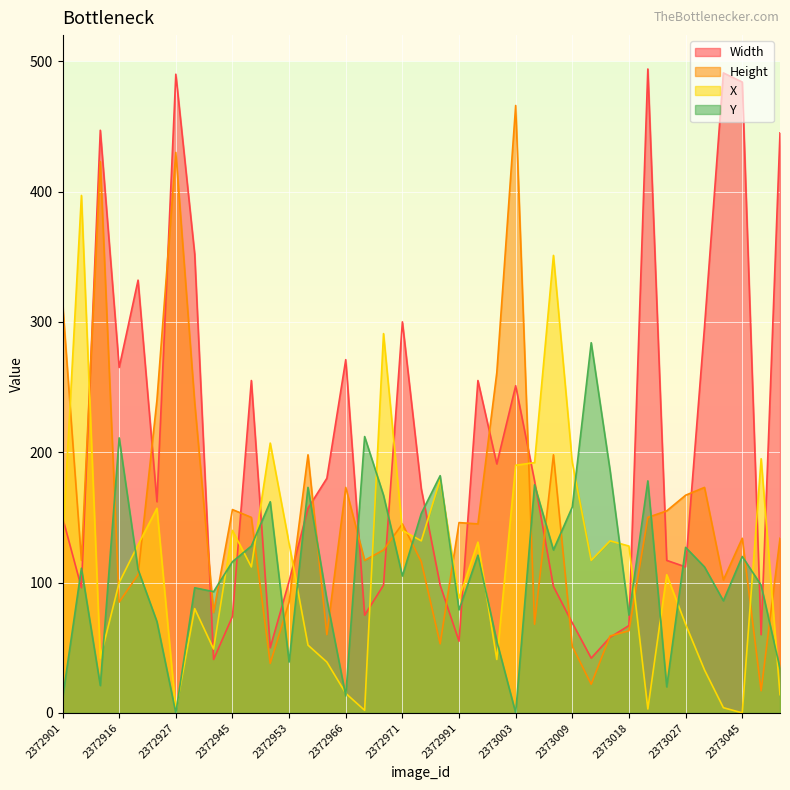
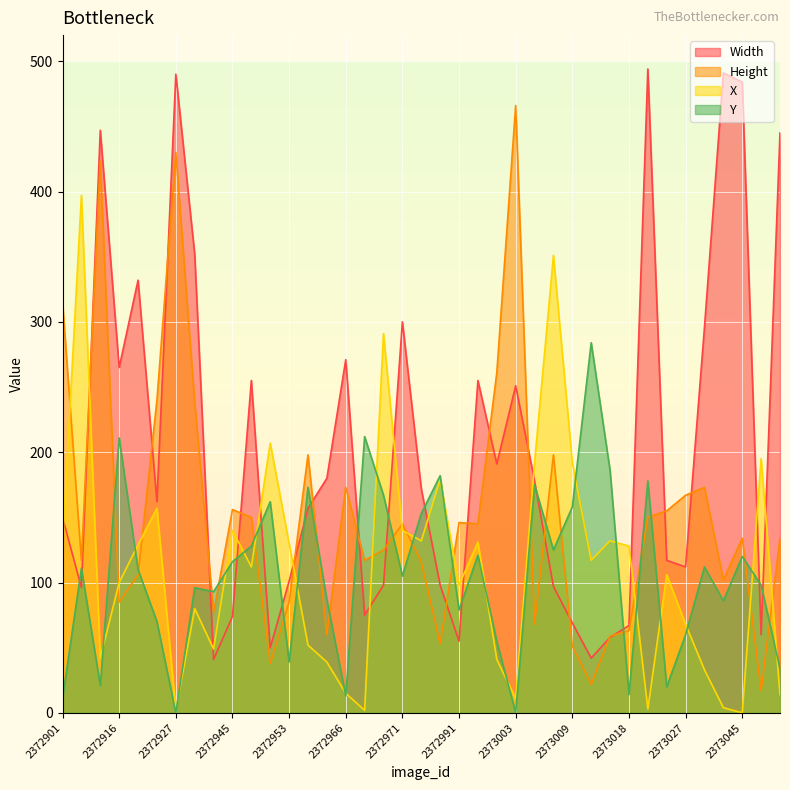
X, 2372991: 88 -> 98
X, 2373003: 190 -> 11
Y, 2373018: 75 -> 14
Y, 2373027: 127 -> 60
